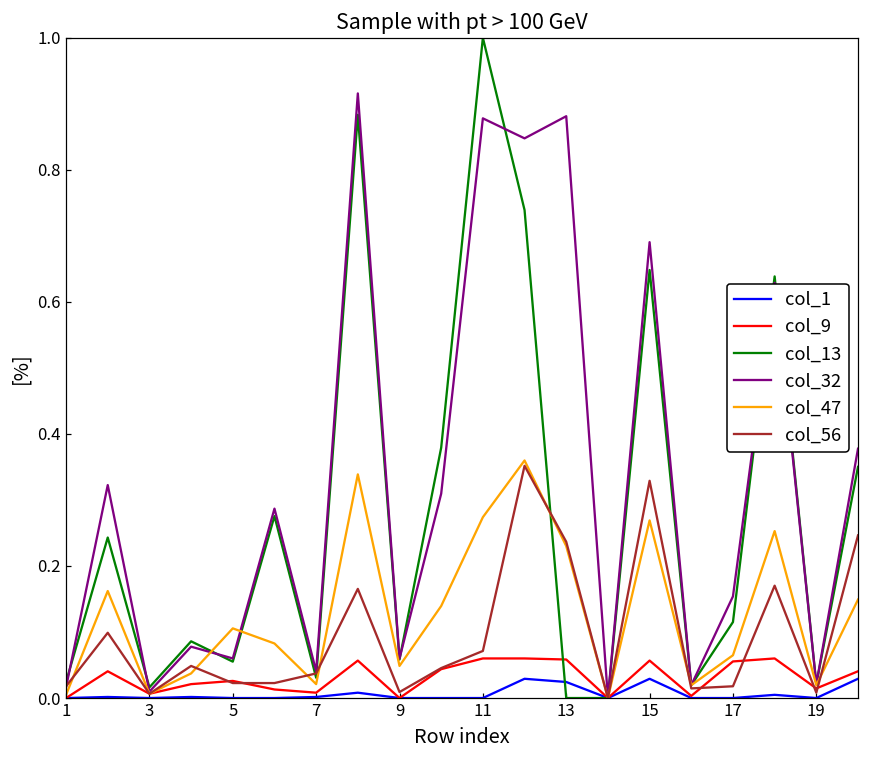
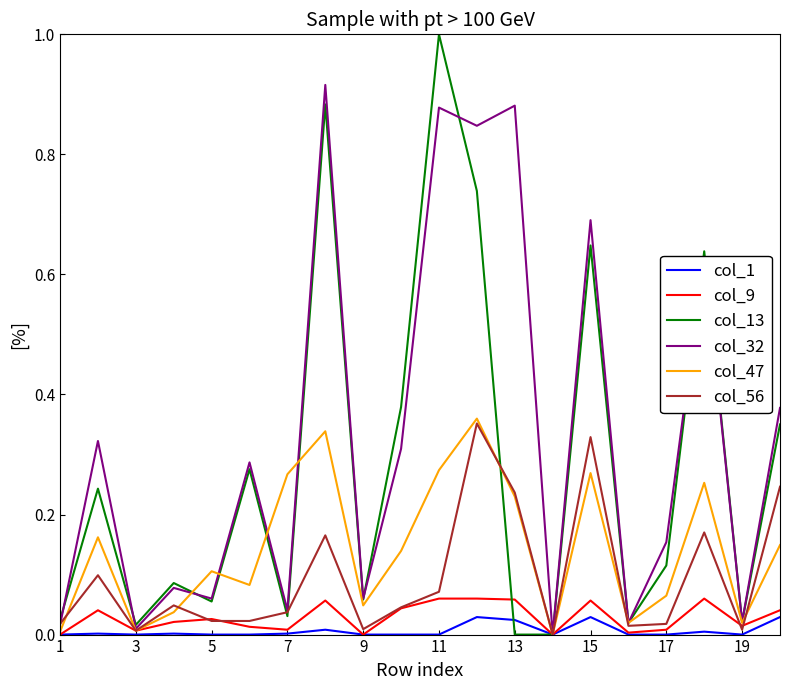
col_47, 7: 0.02 -> 0.27
col_9, 17: 0.06 -> 0.01
